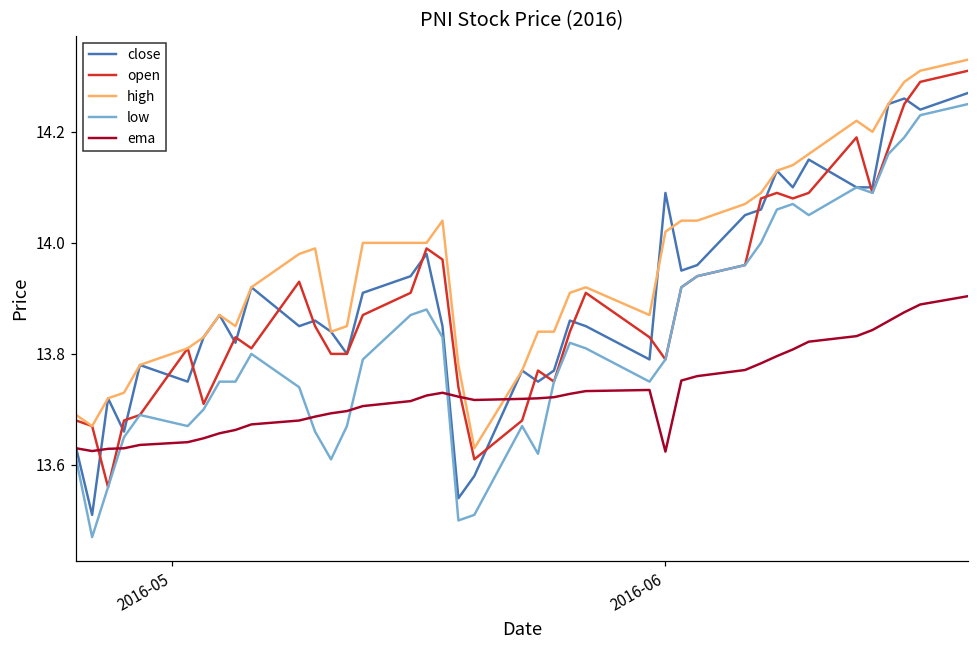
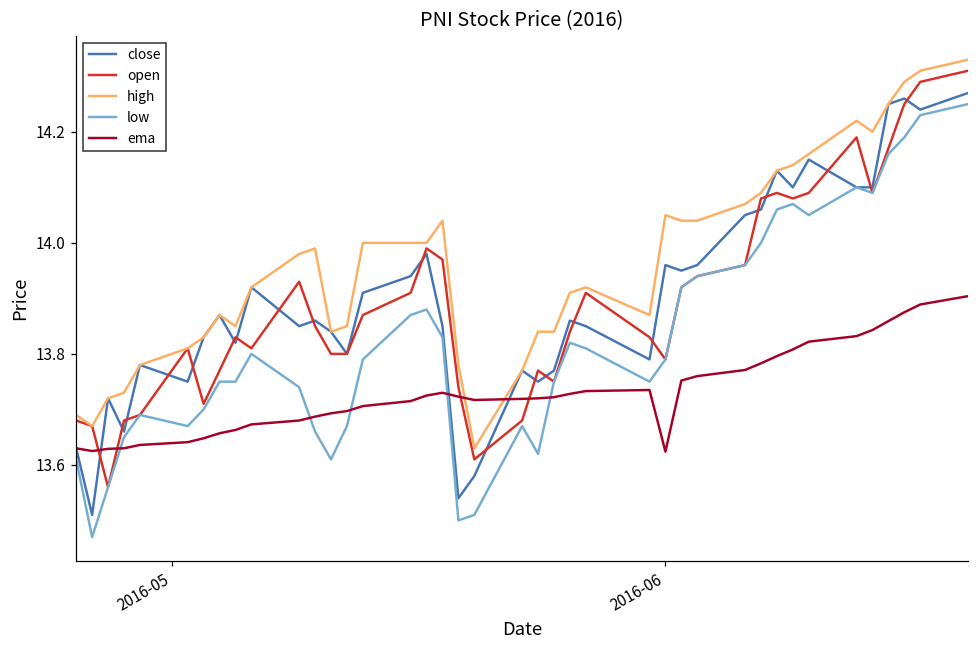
close, 2016-06: 14.09 -> 13.96
high, 2016-06: 14.02 -> 14.05
